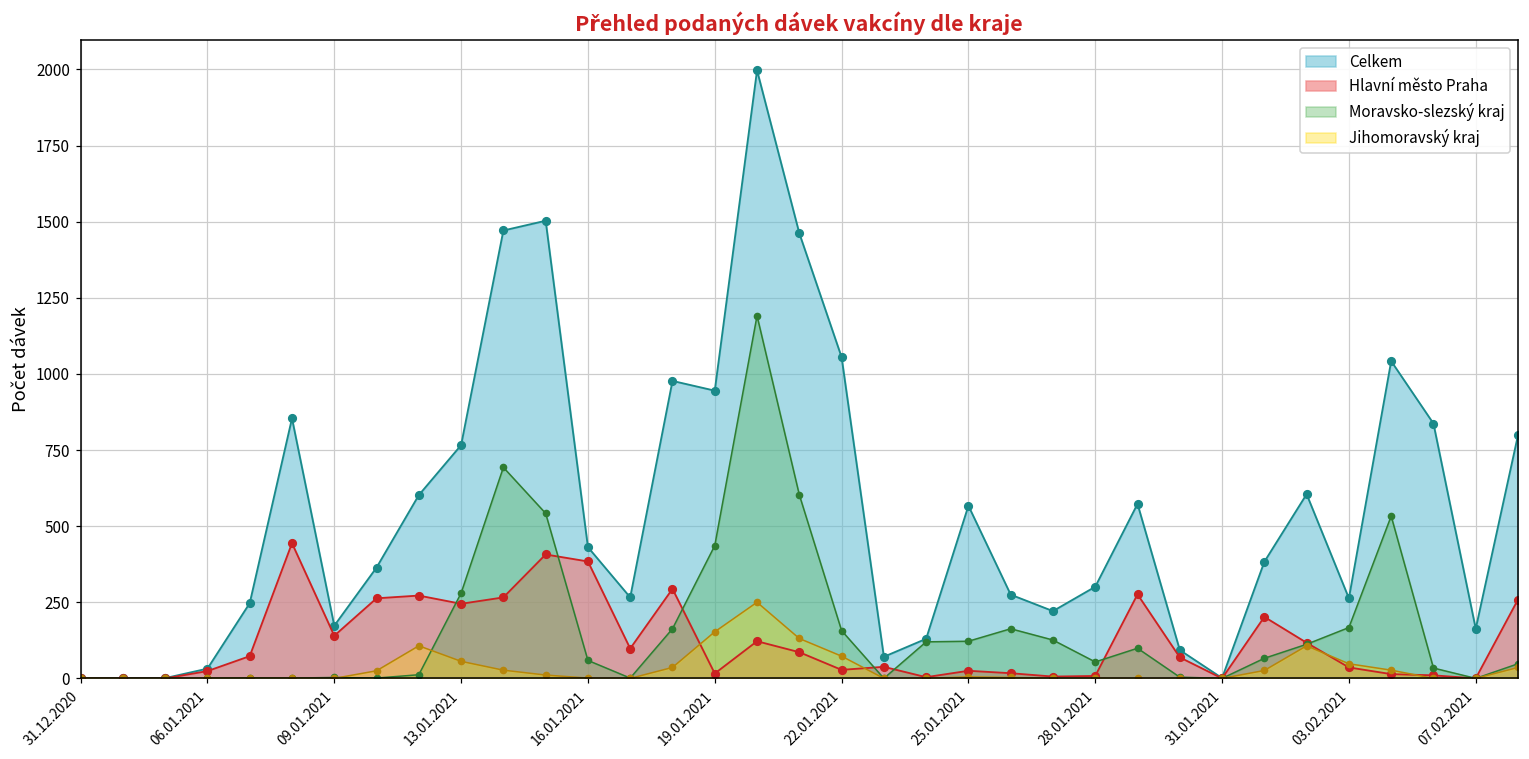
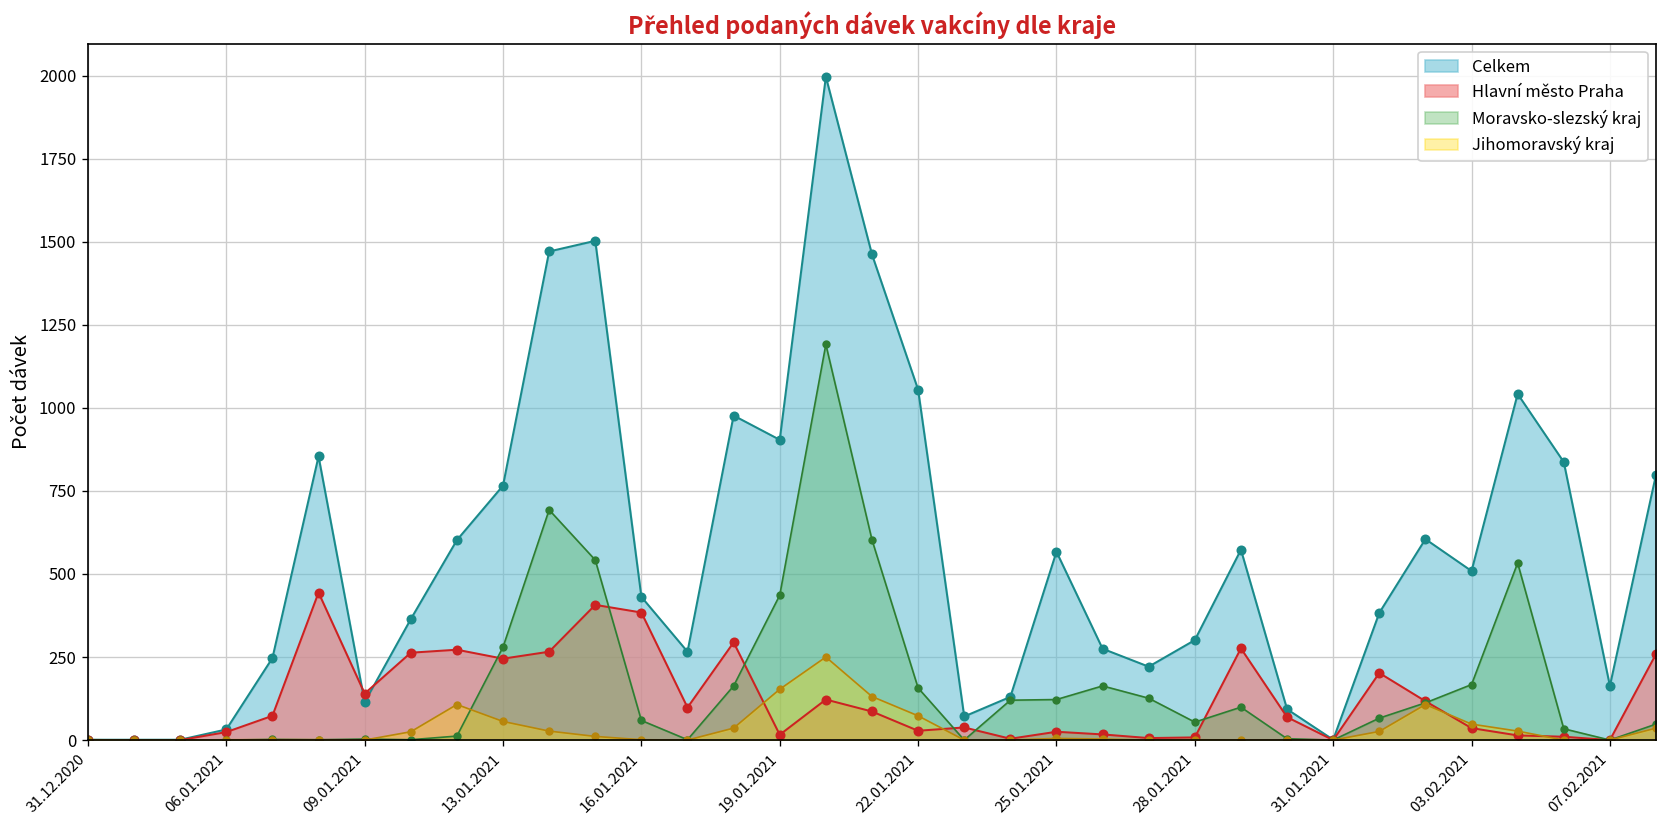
Celkem, 09.01.2021: 170 -> 110
Celkem, 19.01.2021: 950 -> 900
Celkem, 03.02.2021: 260 -> 510
